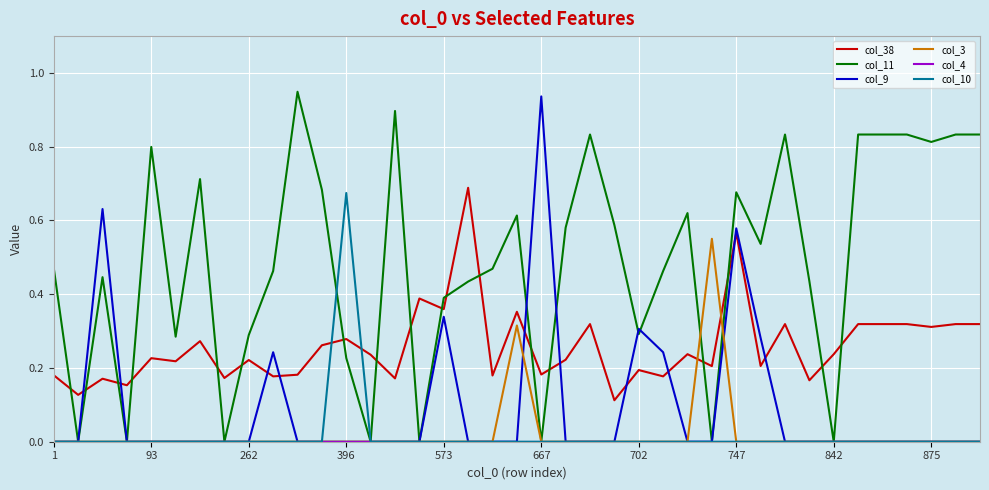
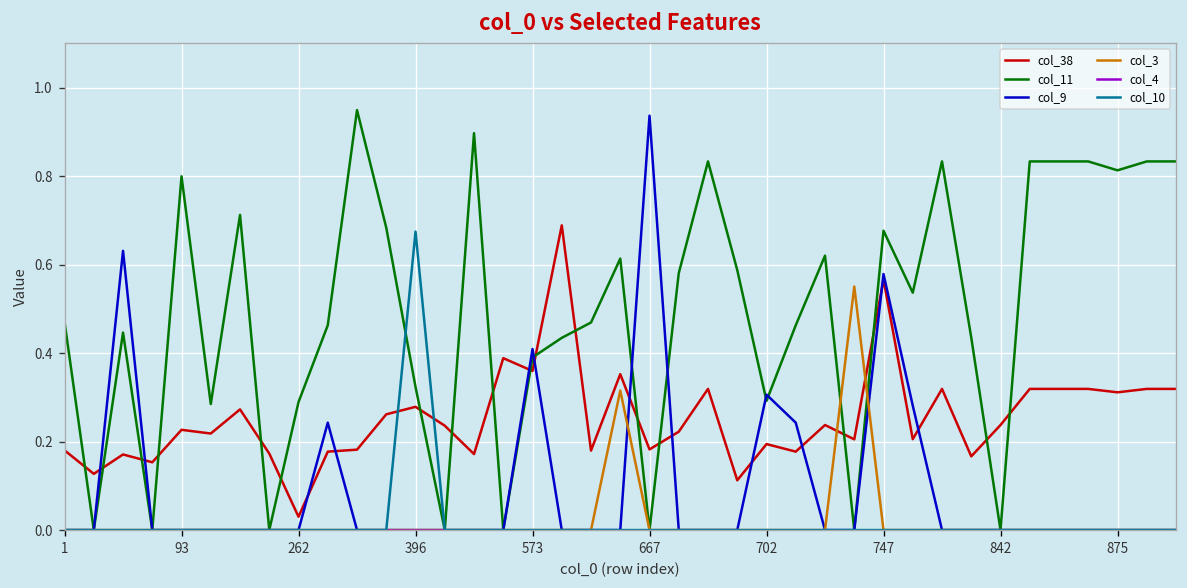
col_38, 262: 0.22 -> 0.03
col_11, 396: 0.23 -> 0.32
col_9, 573: 0.34 -> 0.41
